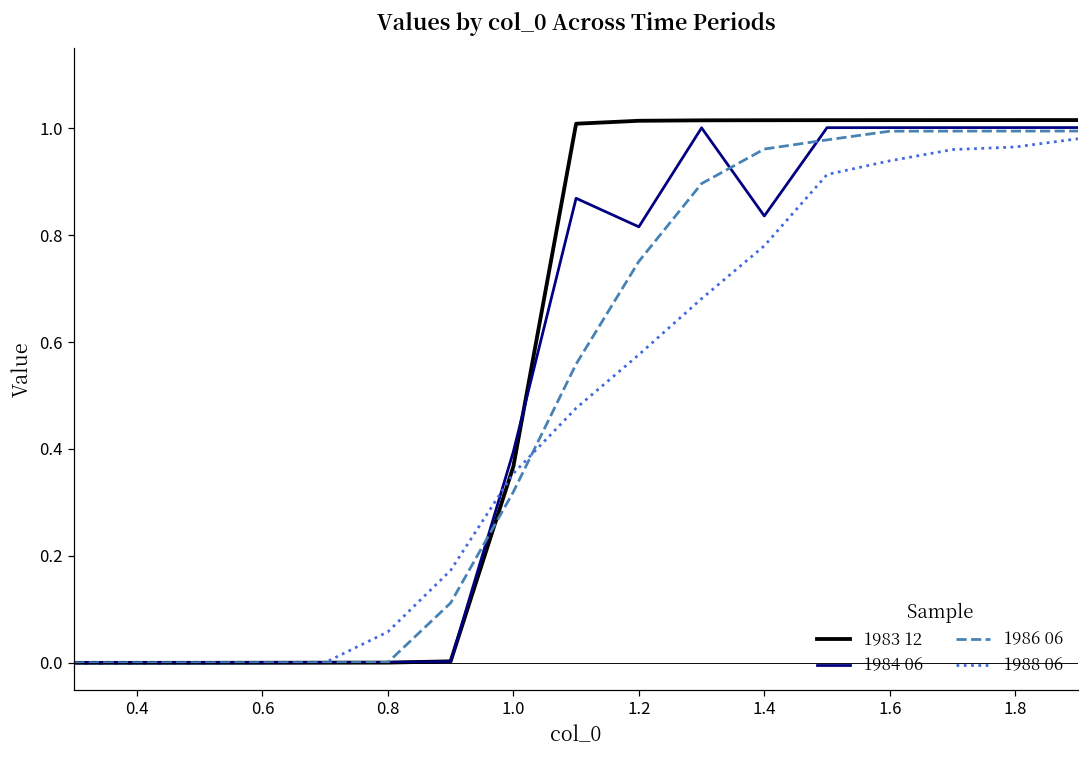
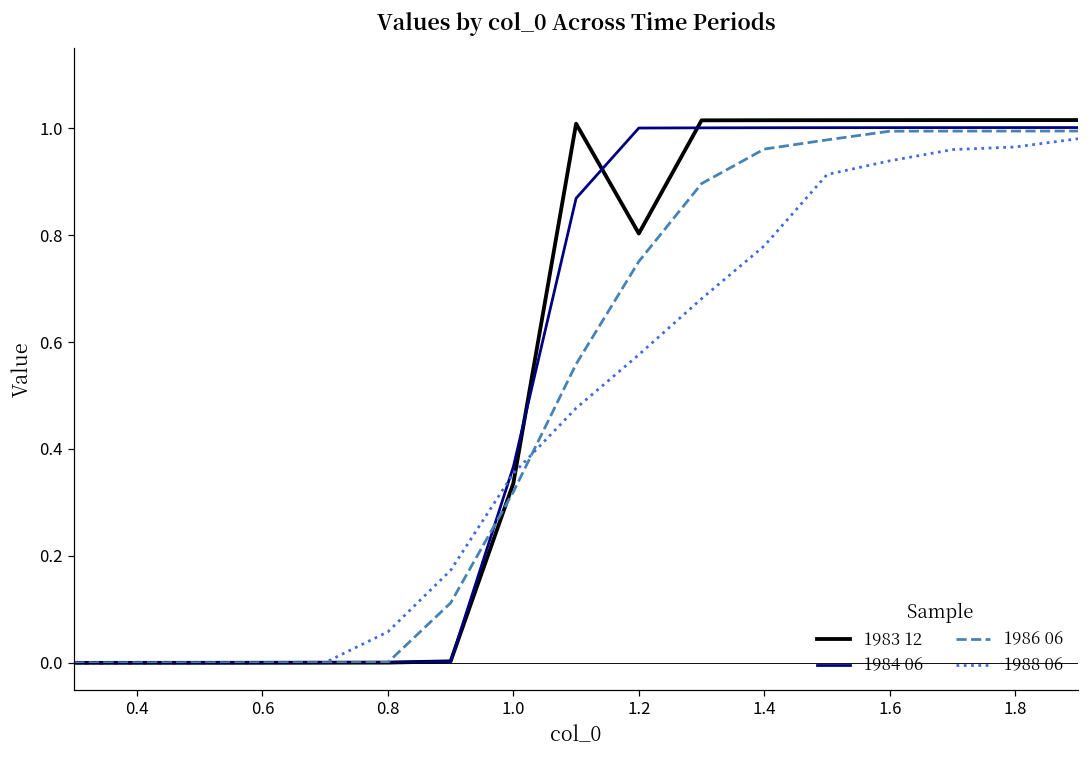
1983 12, 1.0: 0.37 -> 0.34
1984 06, 1.0: 0.40 -> 0.37
1983 12, 1.2: 1.01 -> 0.80
1984 06, 1.2: 0.82 -> 1.00
1984 06, 1.4: 0.84 -> 1.00
